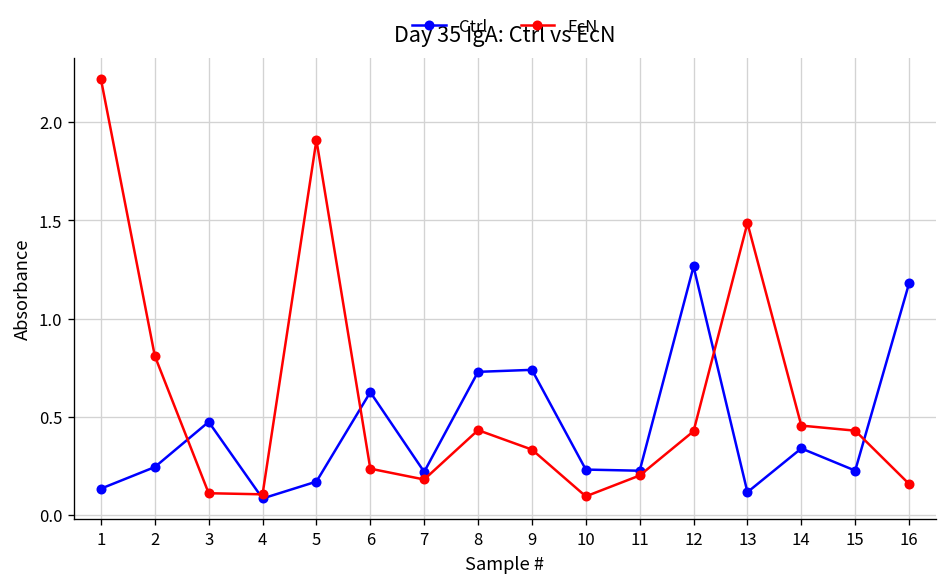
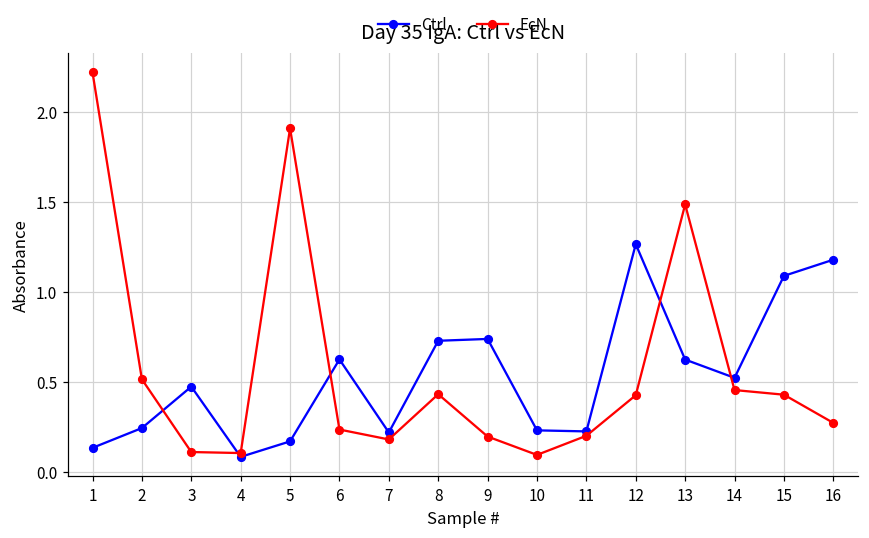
EcN, 2: 0.81 -> 0.51
EcN, 9: 0.33 -> 0.20
Ctrl, 13: 0.12 -> 0.62
Ctrl, 14: 0.34 -> 0.52
Ctrl, 15: 0.23 -> 1.09
EcN, 16: 0.16 -> 0.27
